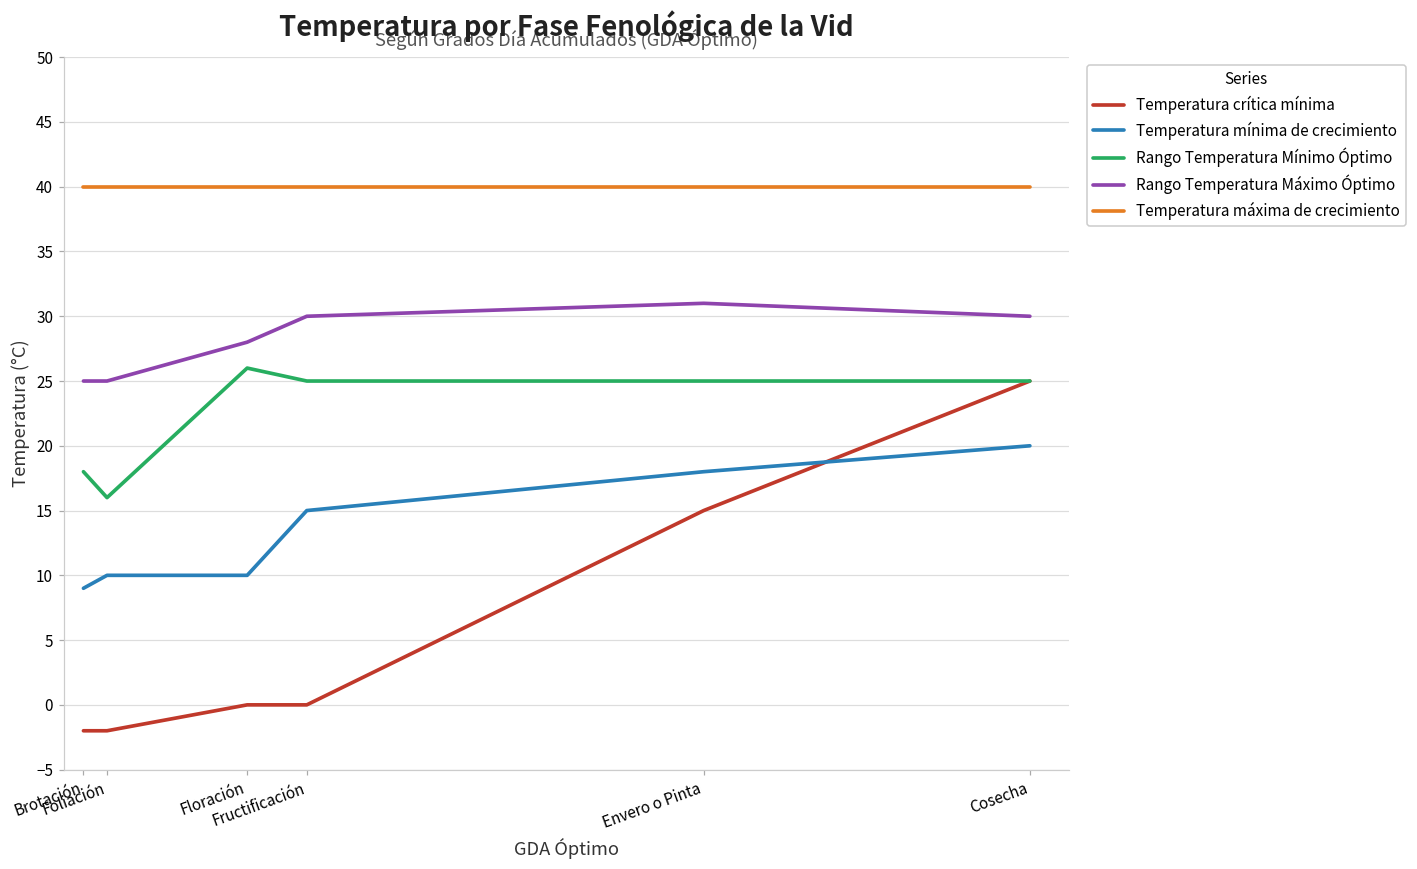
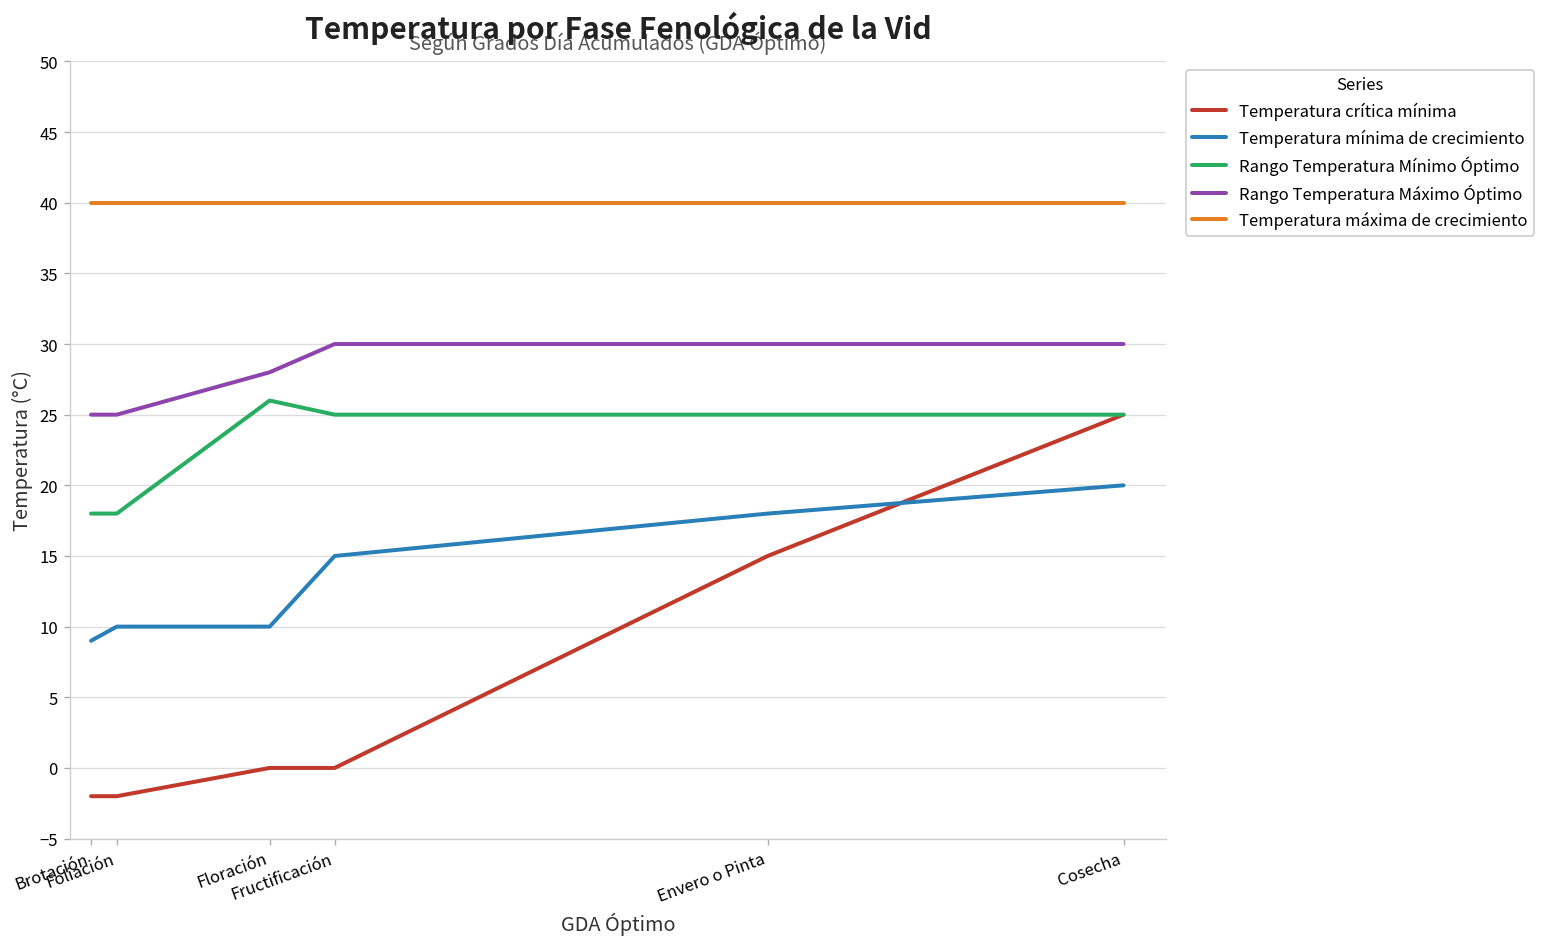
Rango Temperatura Mínimo Óptimo, Foliación: 16 -> 18
Rango Temperatura Máximo Óptimo, Envero o Pinta: 31 -> 30
